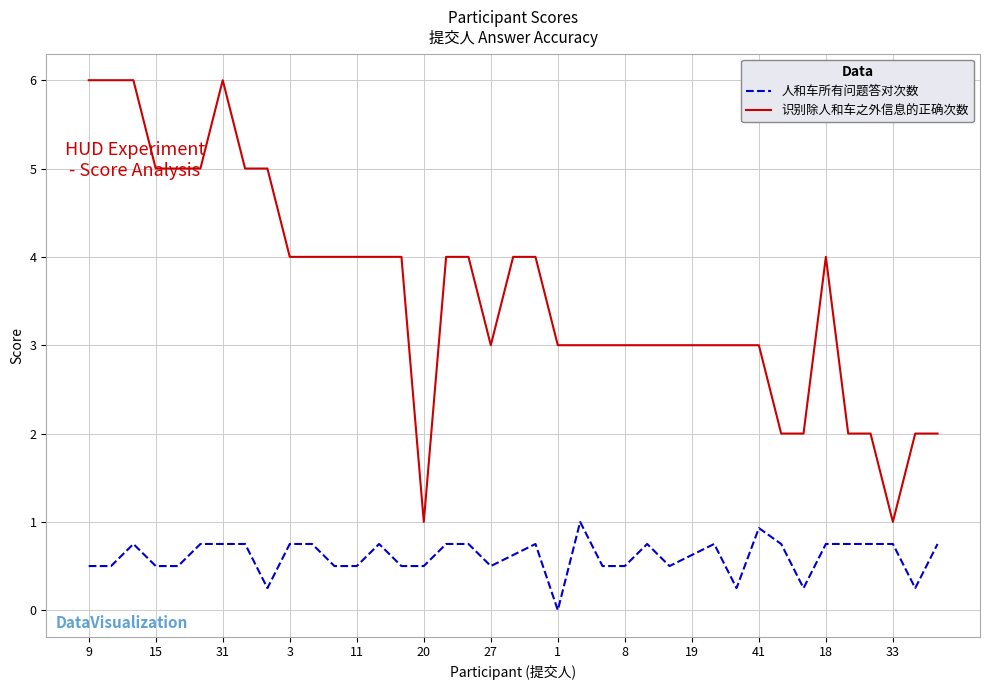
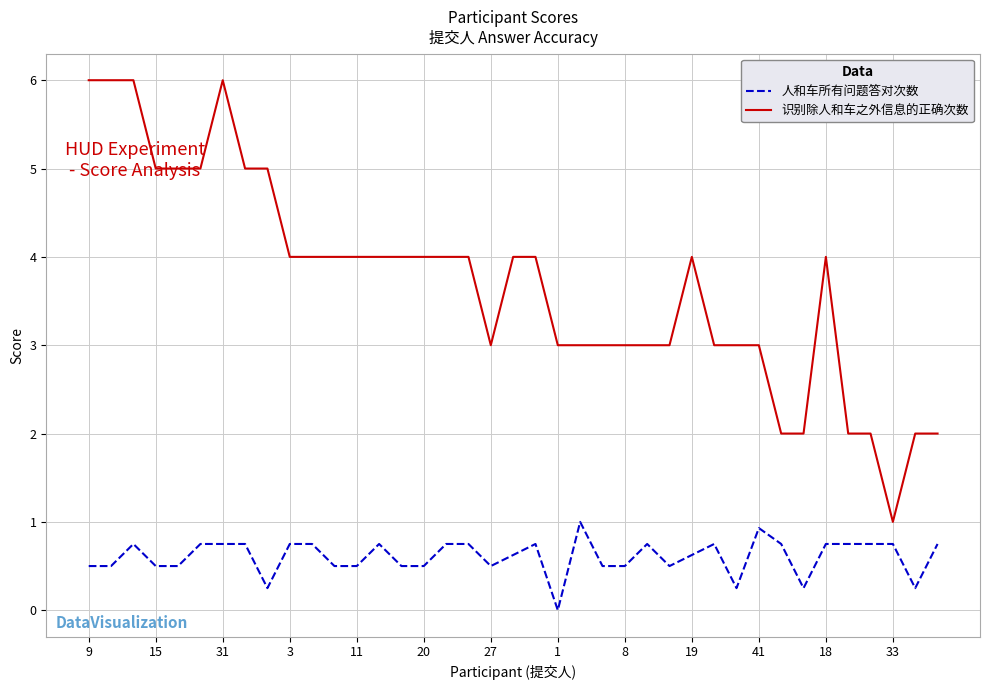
识别除人和车之外信息的正确次数, 20: 1 -> 4
识别除人和车之外信息的正确次数, 19: 3 -> 4
